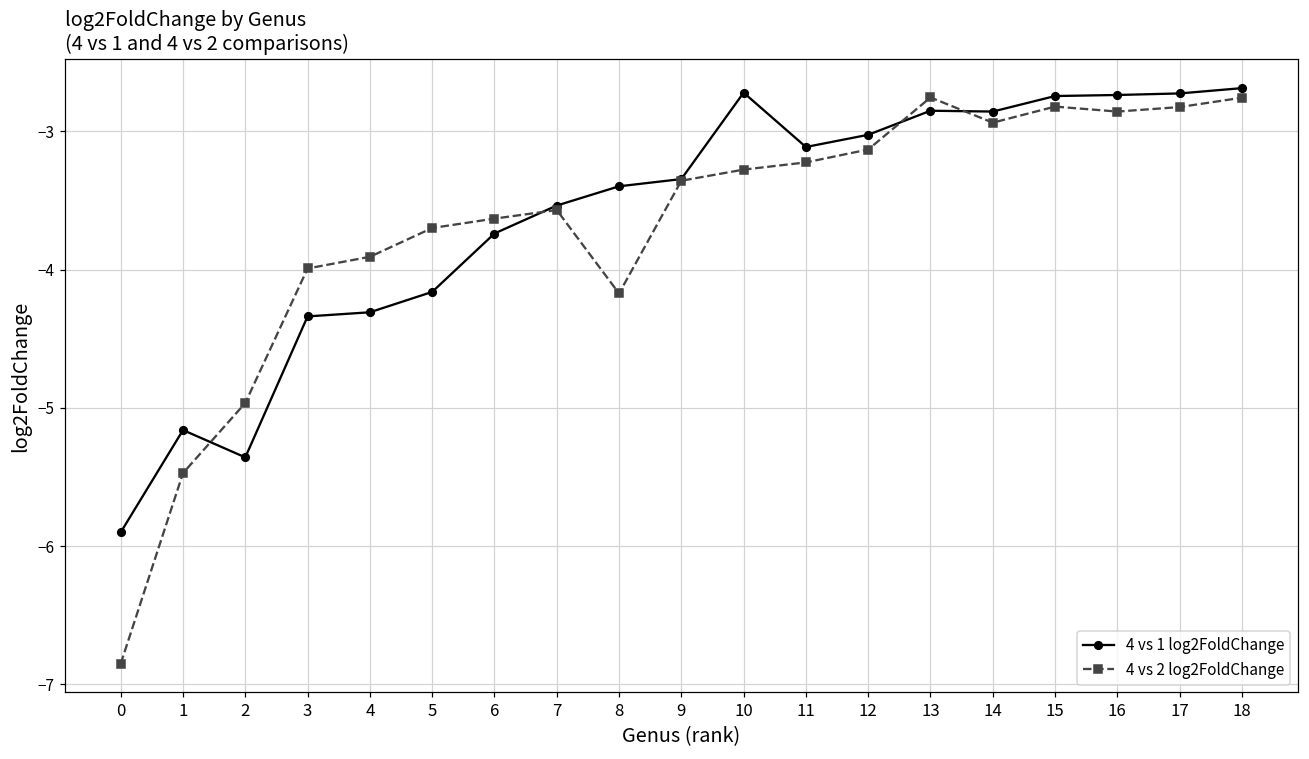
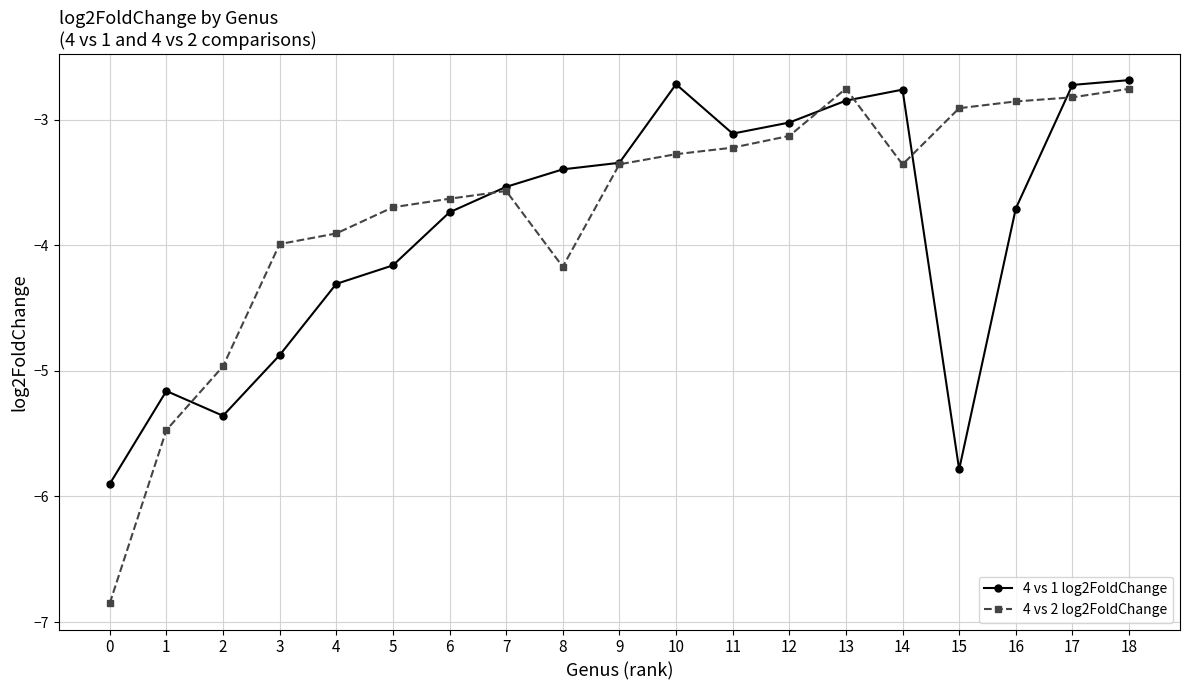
4 vs 1 log2FoldChange, 3: -4.34 -> -4.88
4 vs 1 log2FoldChange, 14: -2.86 -> -2.76
4 vs 2 log2FoldChange, 14: -2.94 -> -3.36
4 vs 1 log2FoldChange, 15: -2.74 -> -5.78
4 vs 2 log2FoldChange, 15: -2.82 -> -2.91
4 vs 1 log2FoldChange, 16: -2.74 -> -3.71
